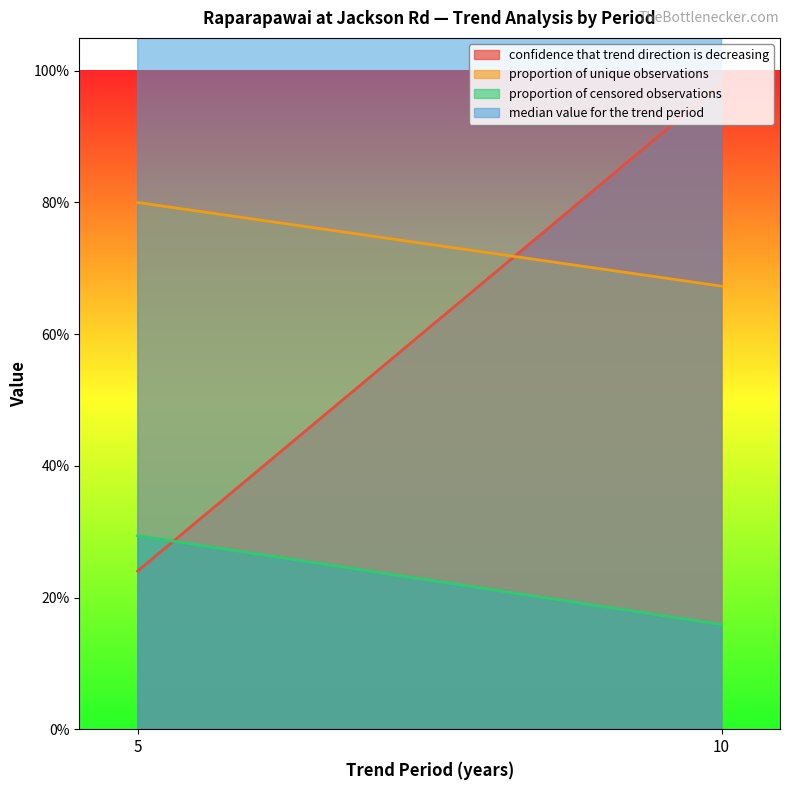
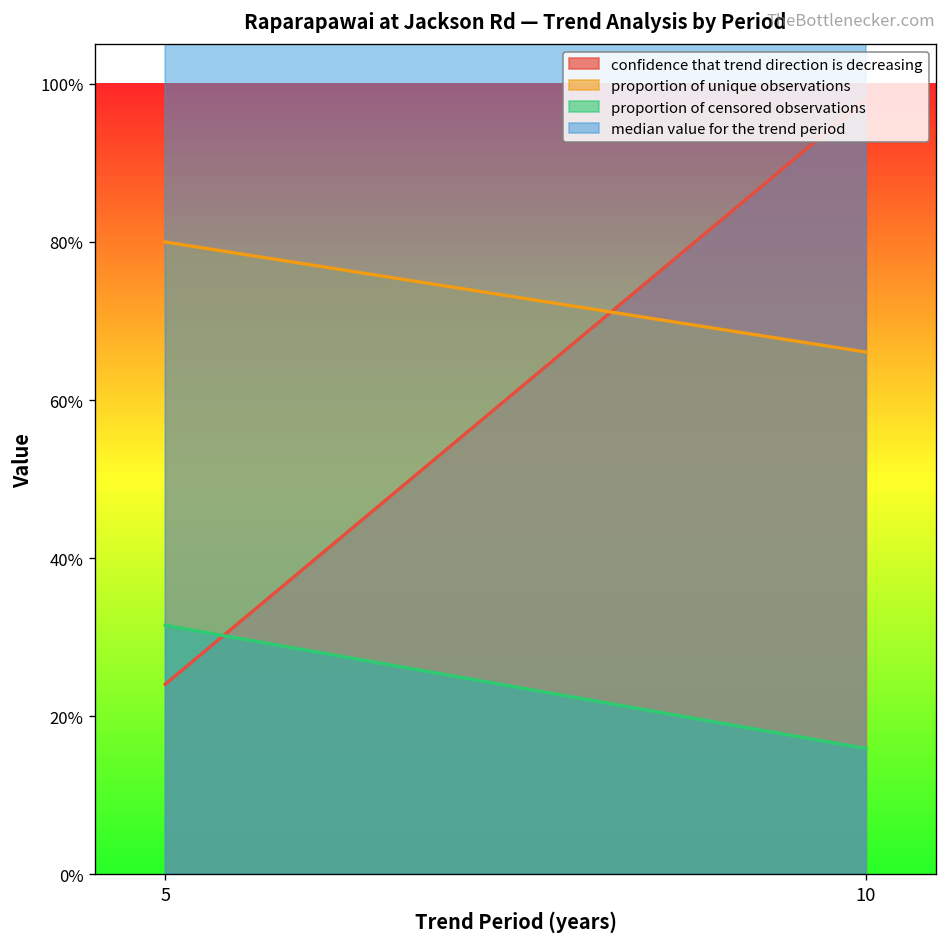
proportion of censored observations, 5: 29% -> 31%
proportion of unique observations, 10: 67% -> 66%
